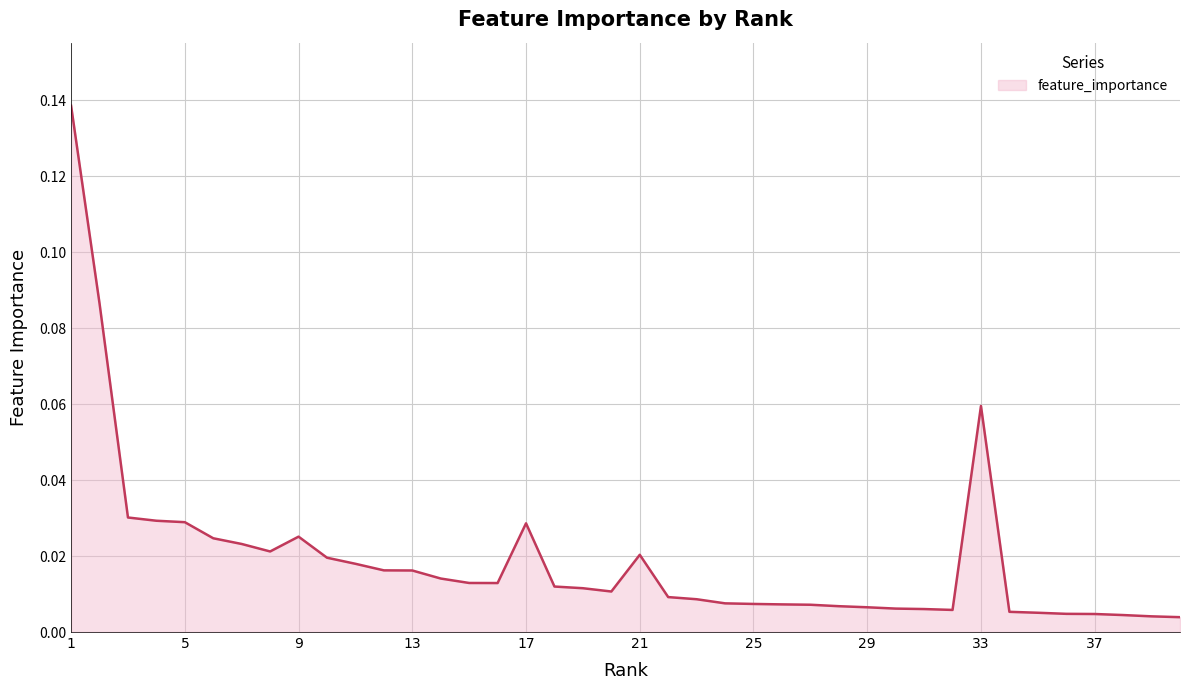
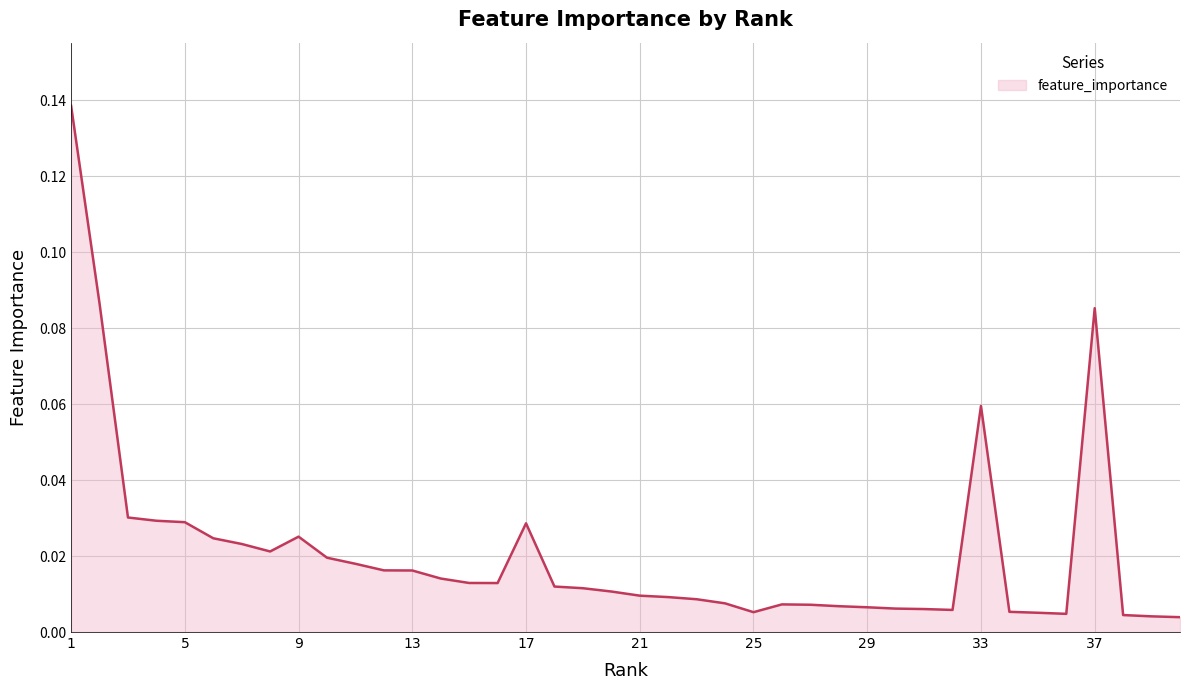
21: 0.020 -> 0.010
25: 0.007 -> 0.005
37: 0.005 -> 0.085
